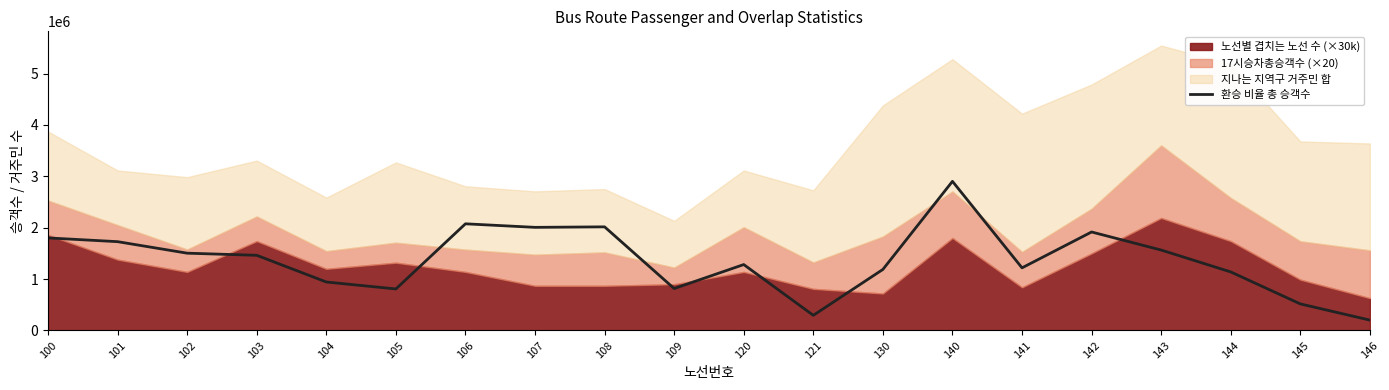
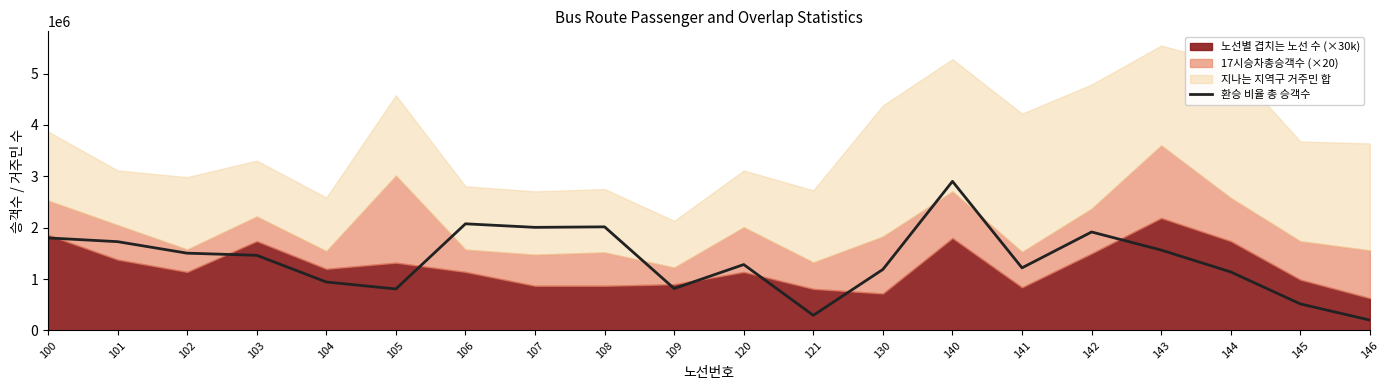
17시승차총승객수 (×20), 105: 400000 -> 1700000
